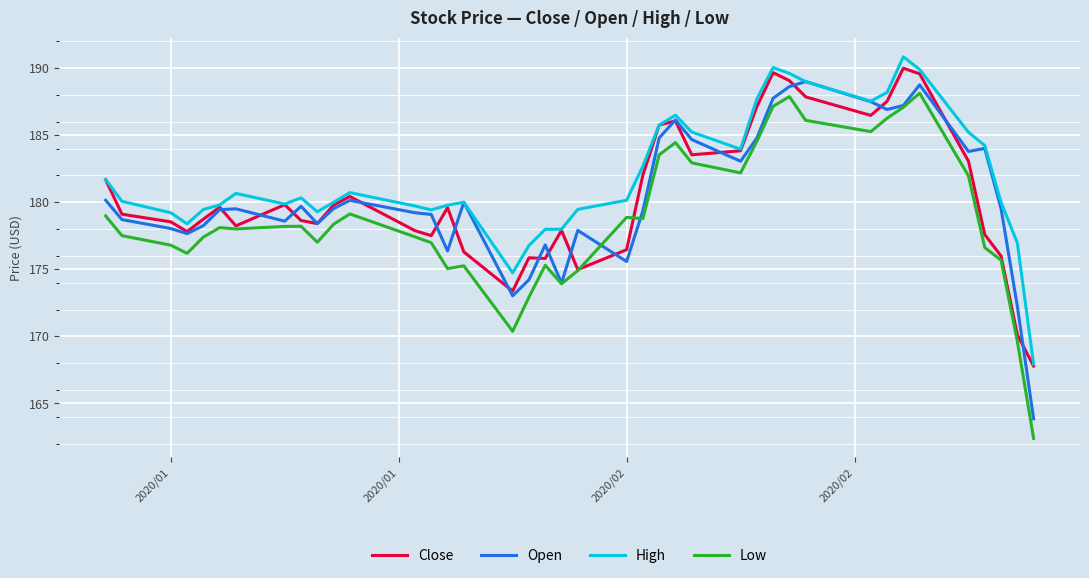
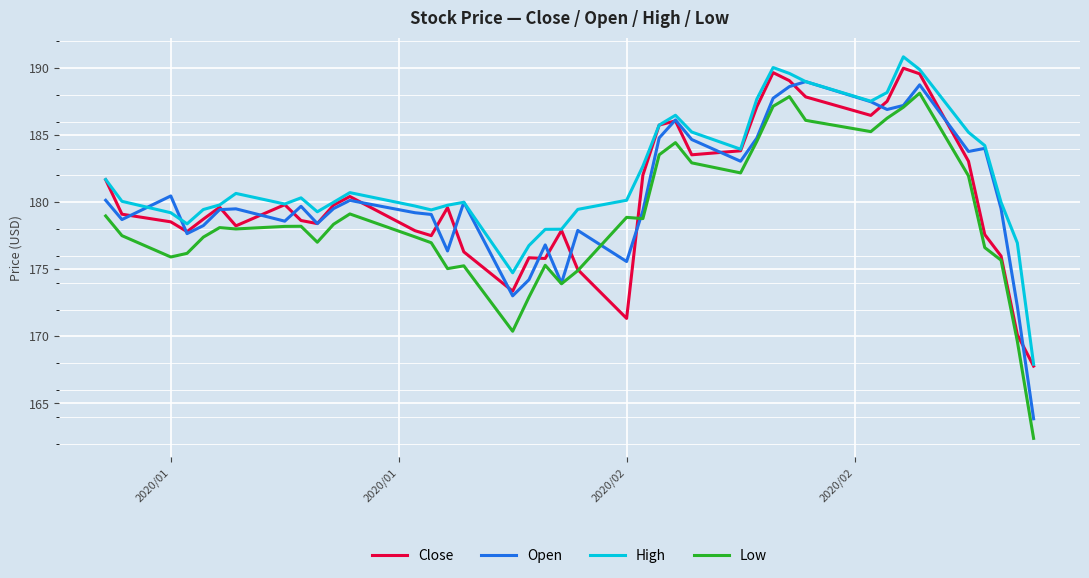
Open, 2020/01: 178.0 -> 180.5
Low, 2020/01: 176.8 -> 175.9
Close, 2020/02: 176.5 -> 171.3
